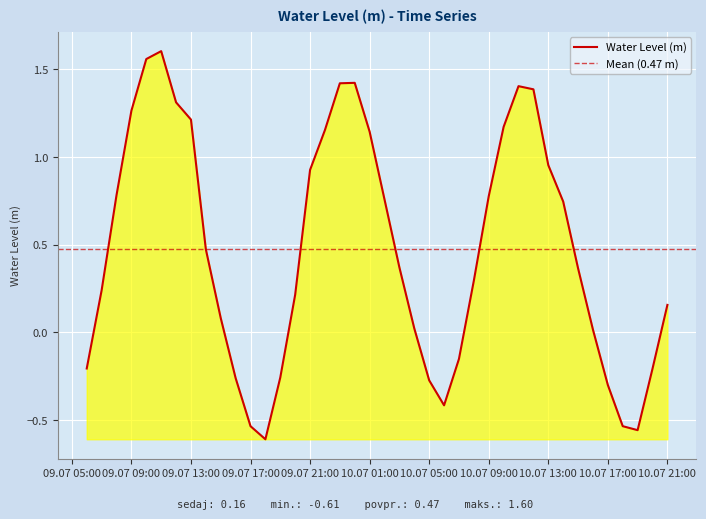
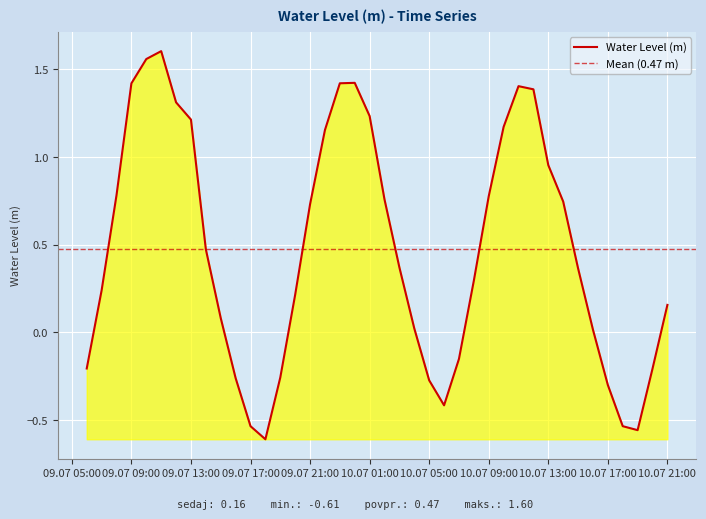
09.07 09:00: 1.26 -> 1.42
09.07 21:00: 0.93 -> 0.73
10.07 01:00: 1.14 -> 1.23
